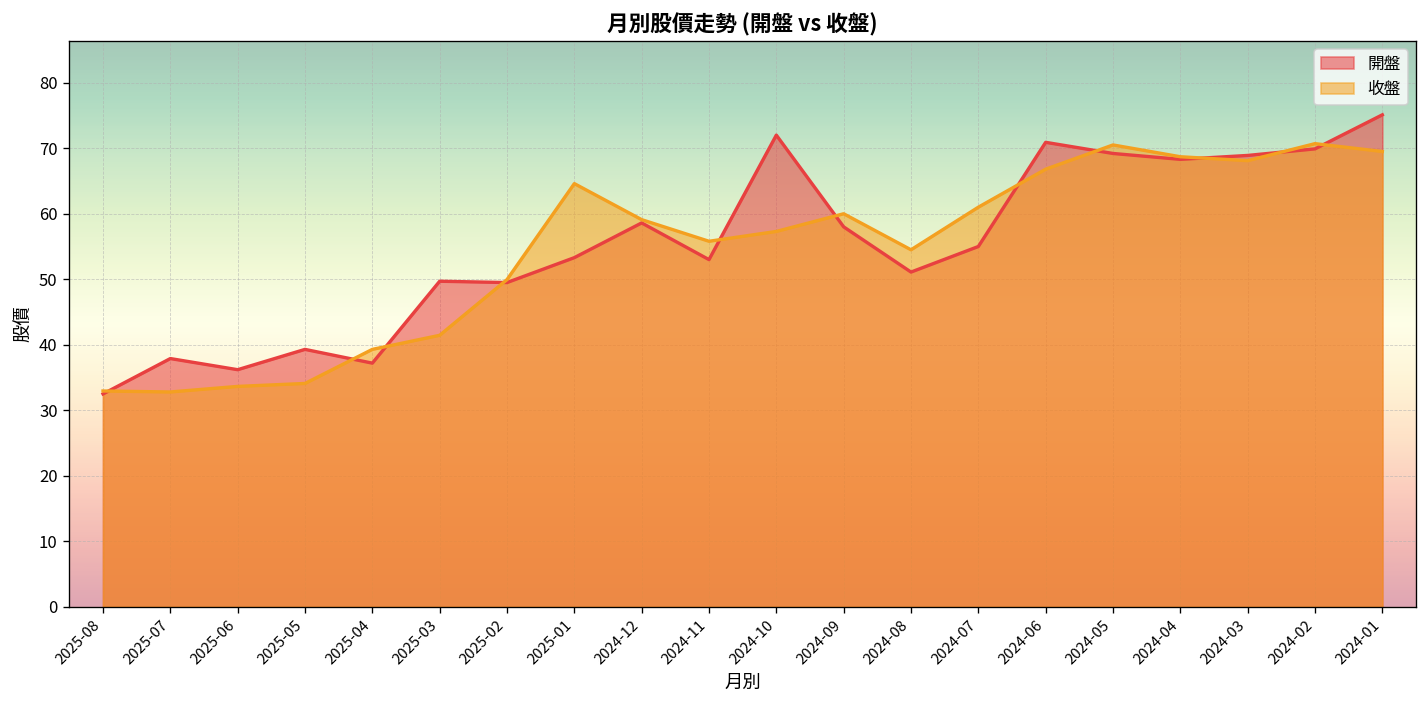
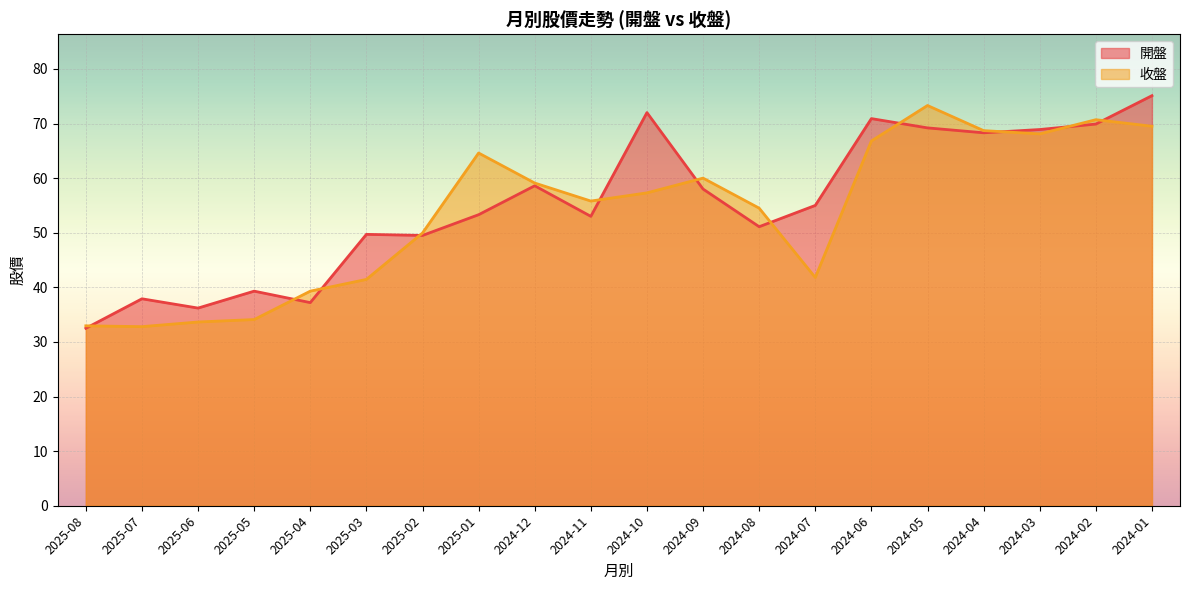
收盤, 2024-07: 61 -> 42
收盤, 2024-05: 71 -> 73
